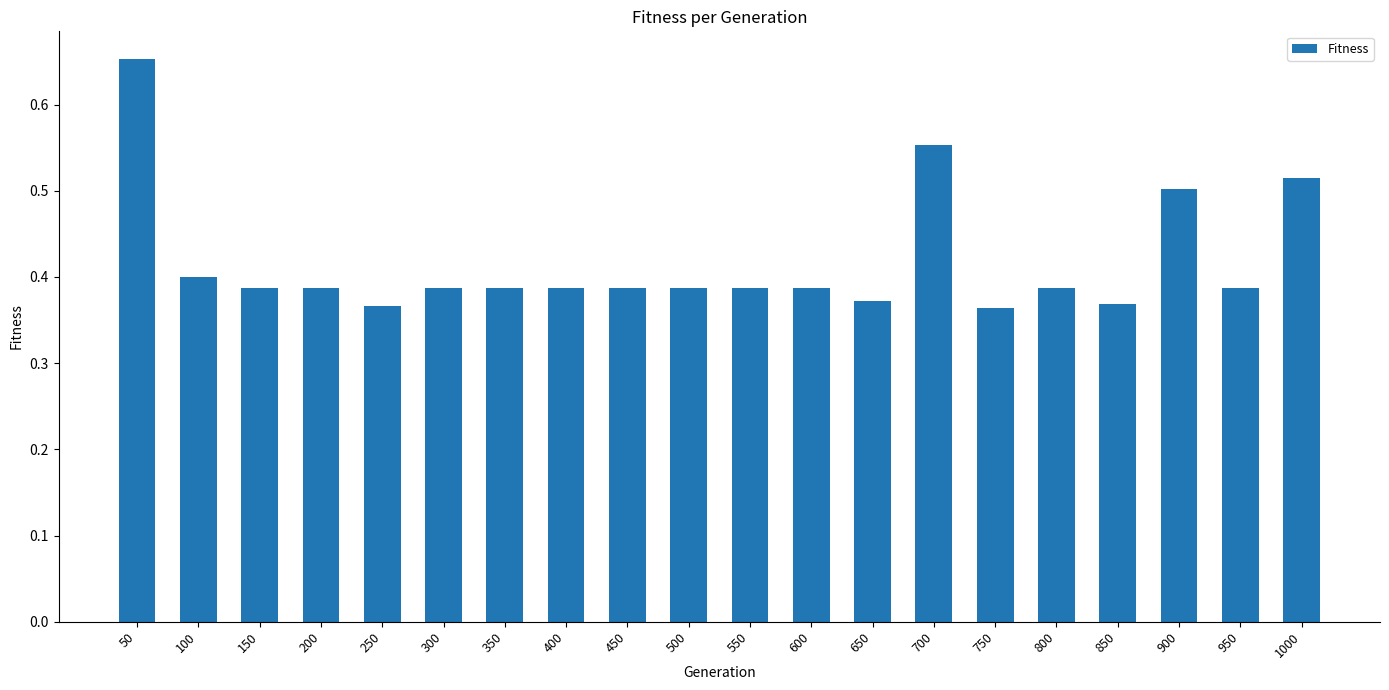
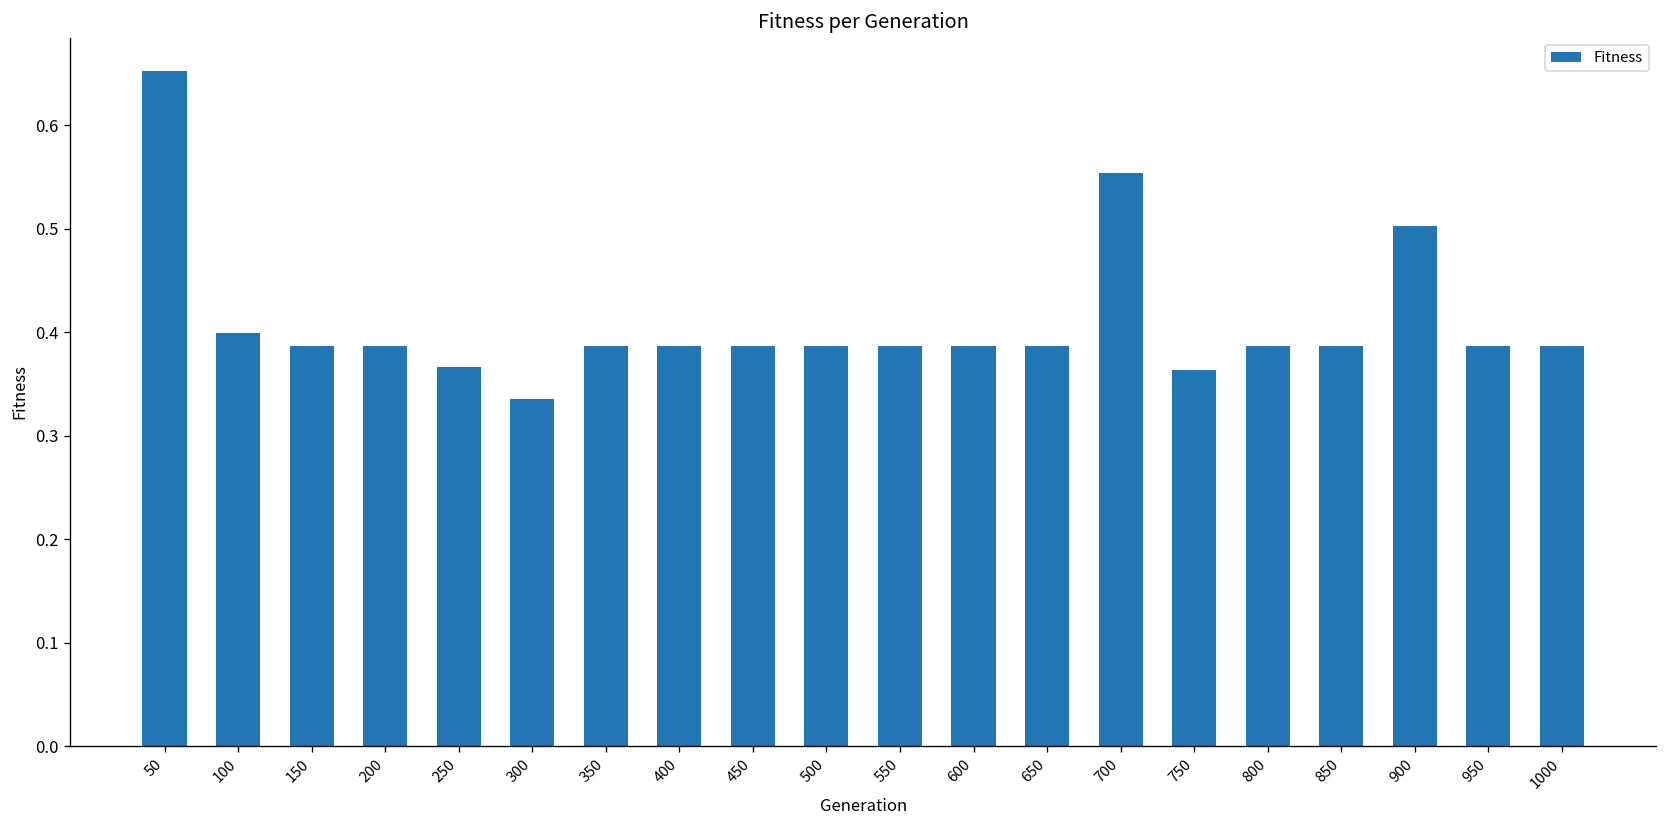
300: 0.39 -> 0.34
650: 0.37 -> 0.39
850: 0.37 -> 0.39
1000: 0.51 -> 0.39
